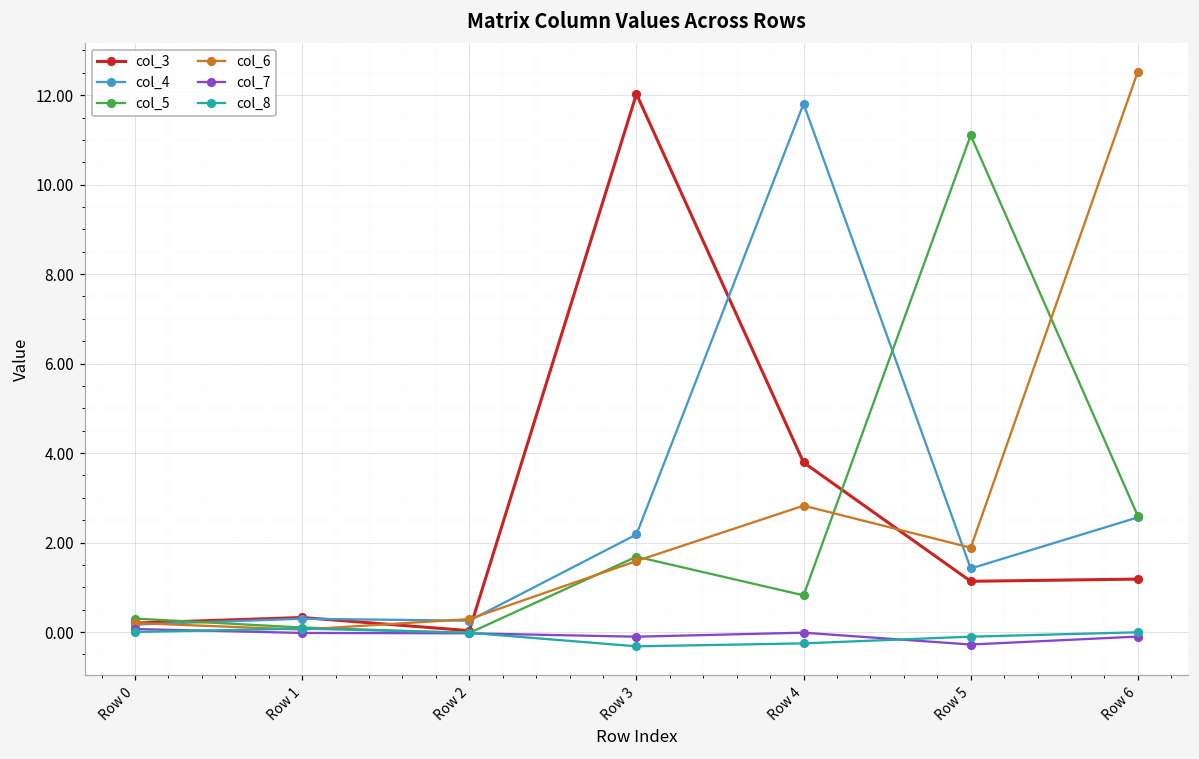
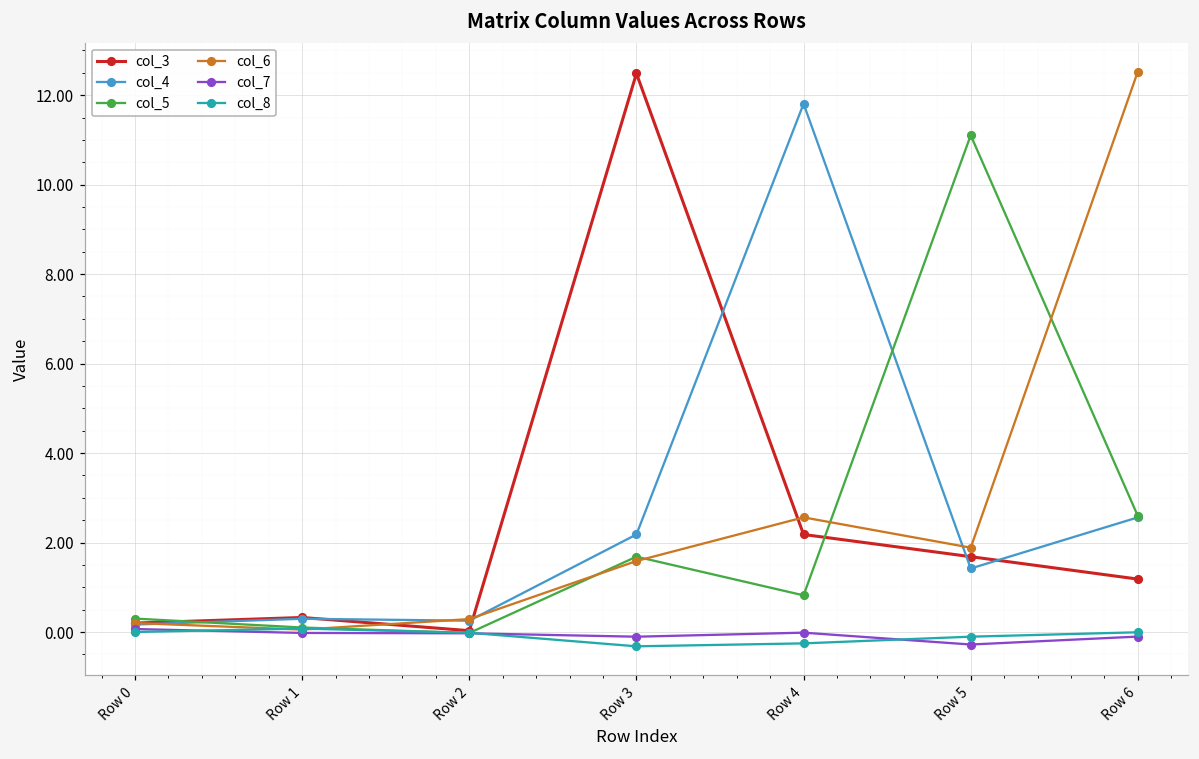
col_3, Row 3: 12.0 -> 12.5
col_3, Row 4: 3.8 -> 2.2
col_6, Row 4: 2.8 -> 2.6
col_3, Row 5: 1.1 -> 1.7
